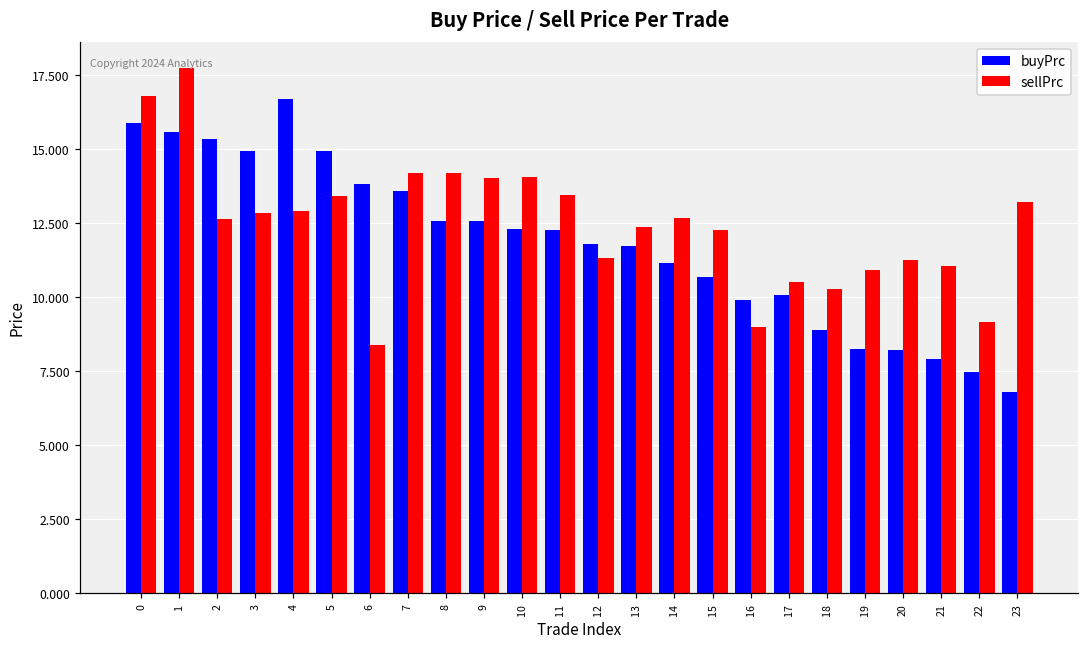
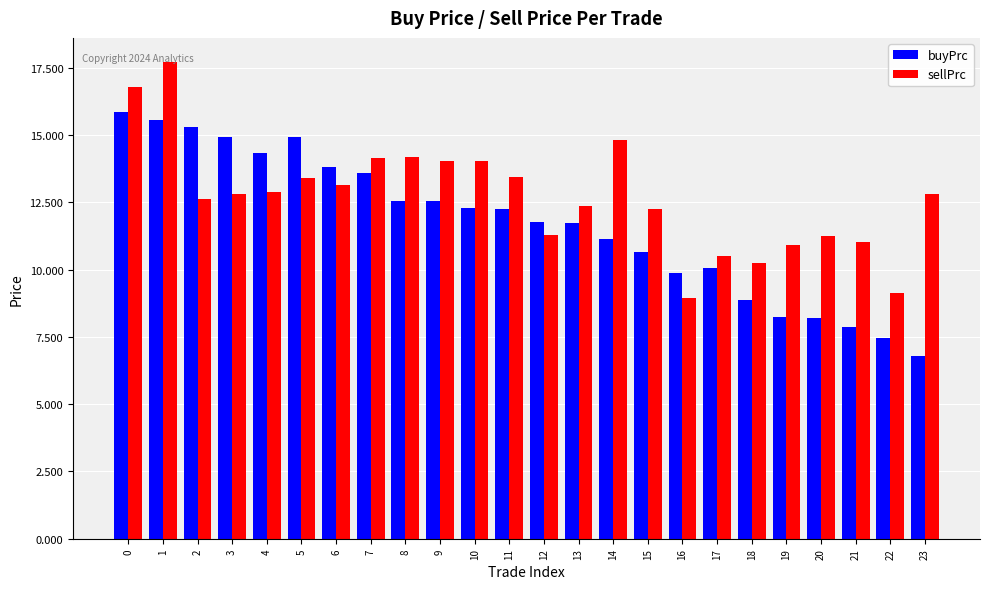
buyPrc, 4: 16.7 -> 14.3
sellPrc, 6: 8.4 -> 13.1
sellPrc, 14: 12.6 -> 14.8
sellPrc, 23: 13.2 -> 12.8
